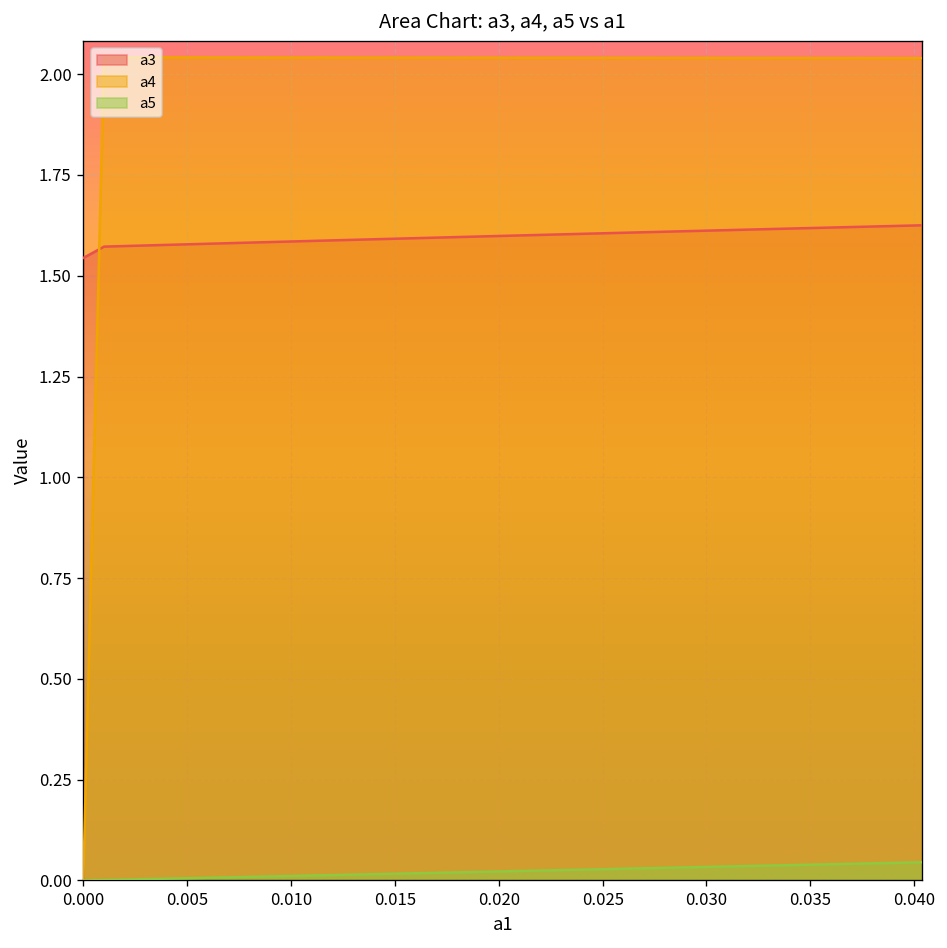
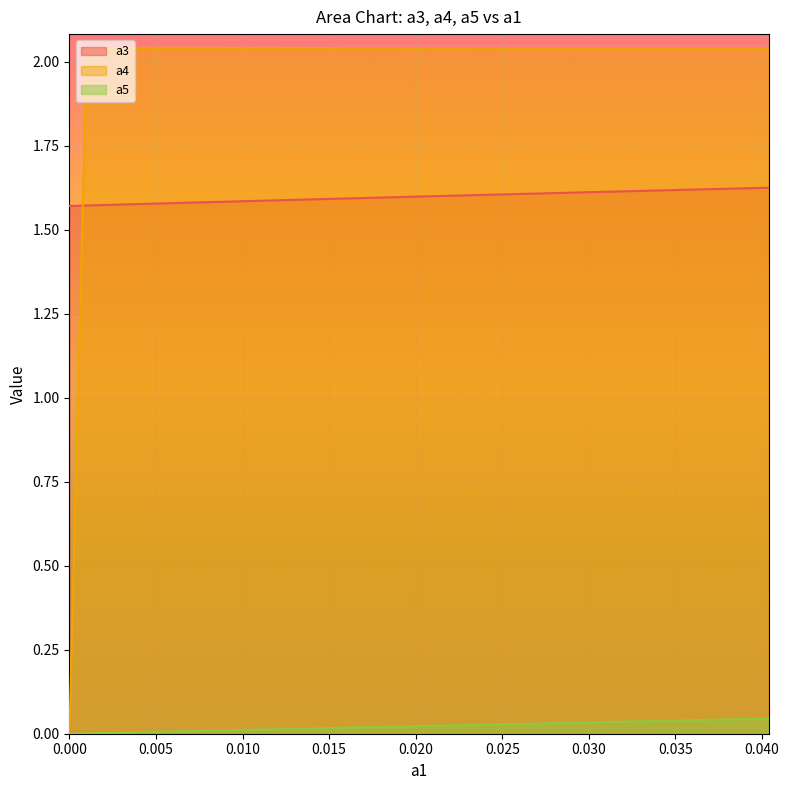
a3, 0.000: 1.54 -> 1.57
